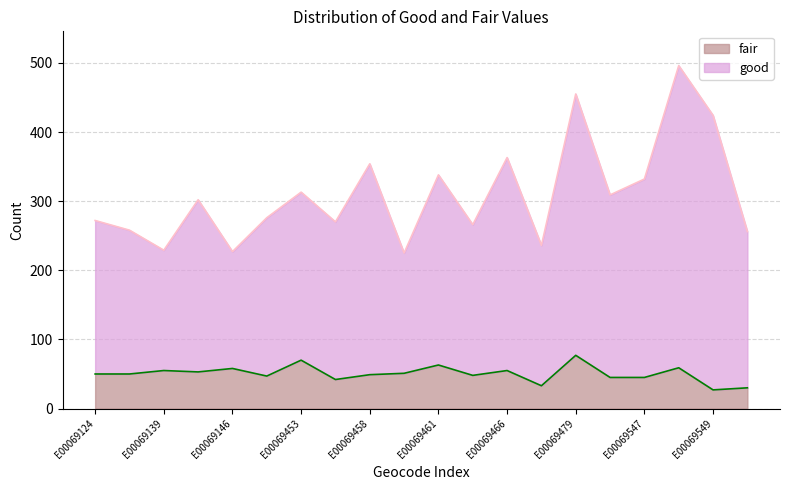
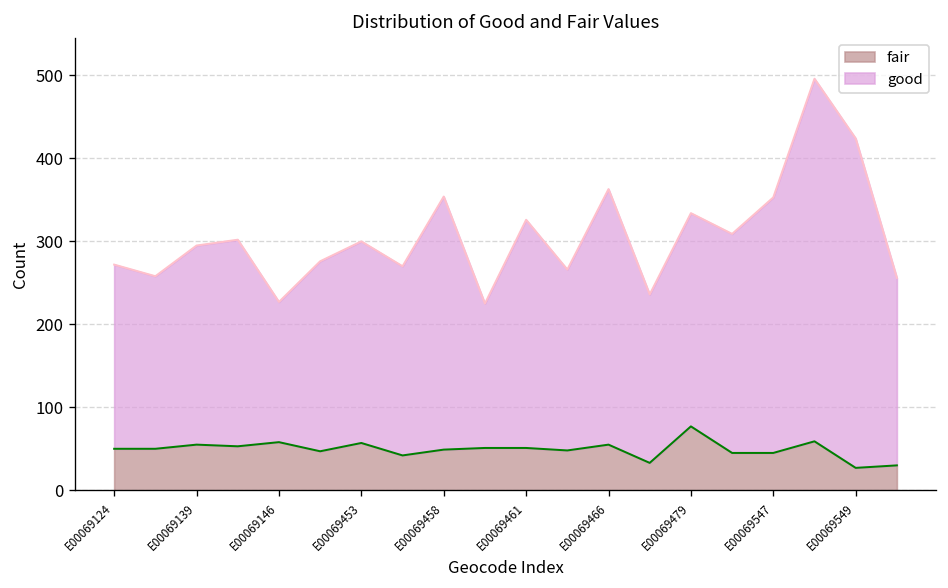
good, E00069139: 170 -> 240
fair, E00069453: 70 -> 60
fair, E00069461: 60 -> 50
good, E00069479: 380 -> 260
good, E00069547: 290 -> 310
